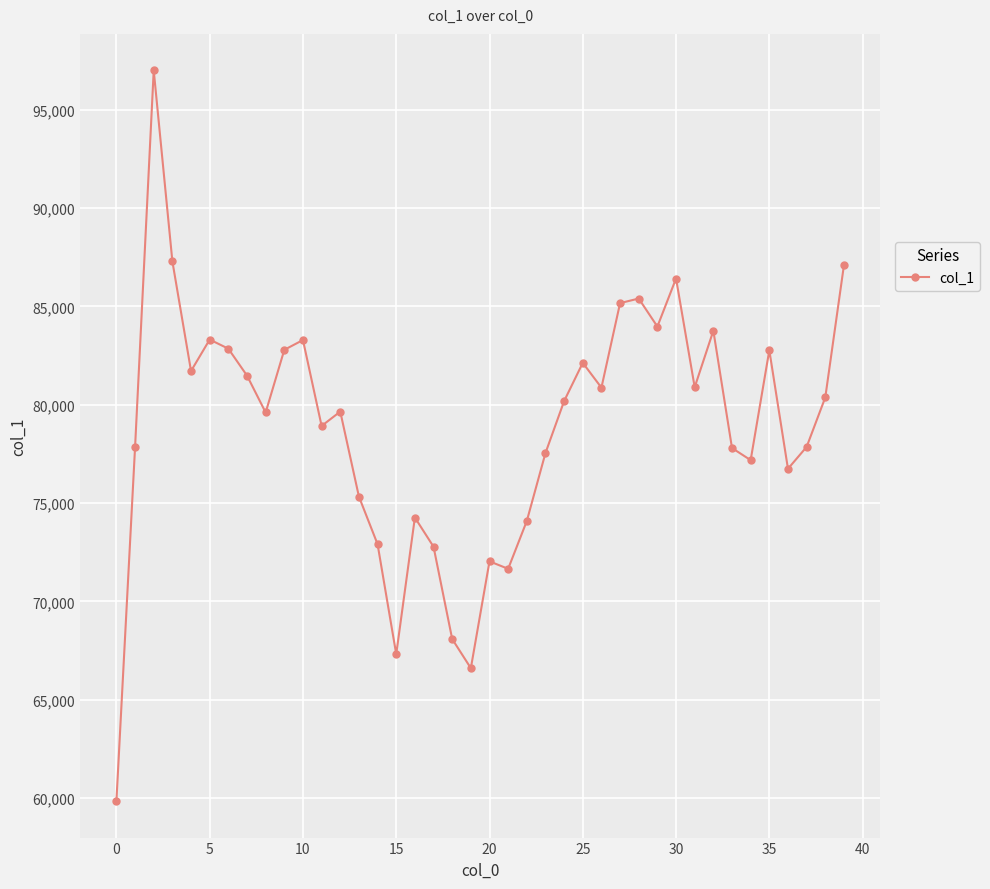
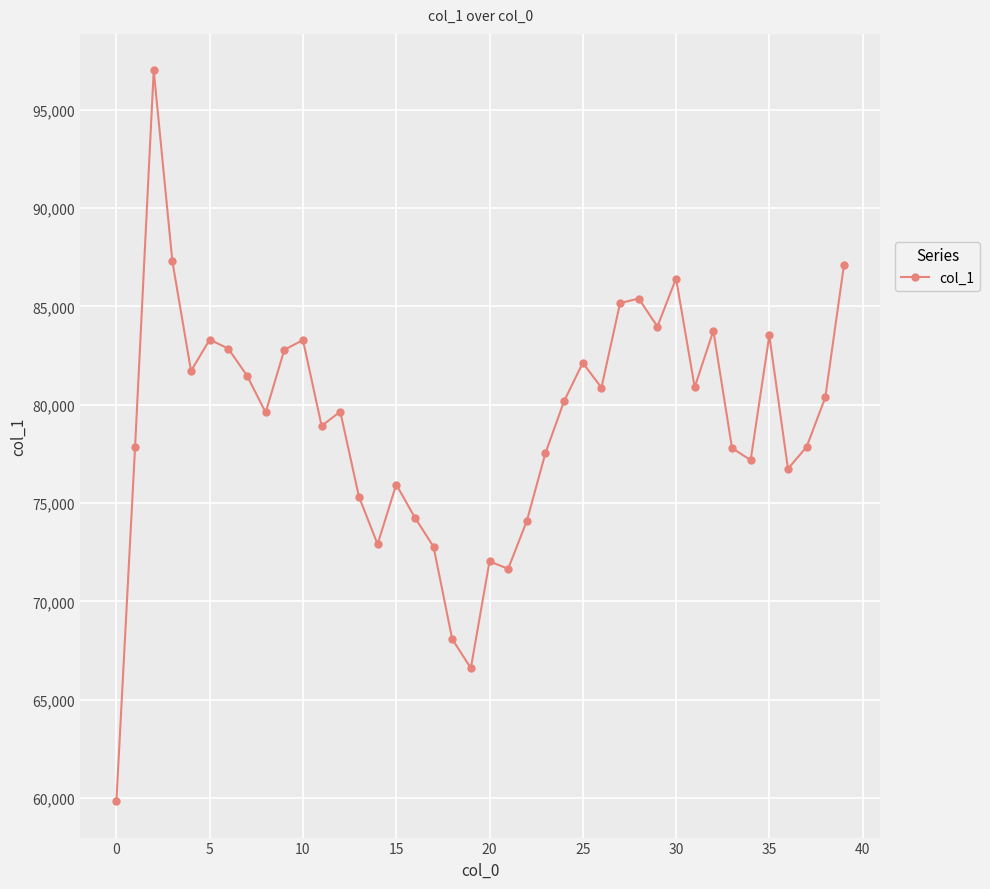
15: 67,300 -> 75,900
35: 82,800 -> 83,500
